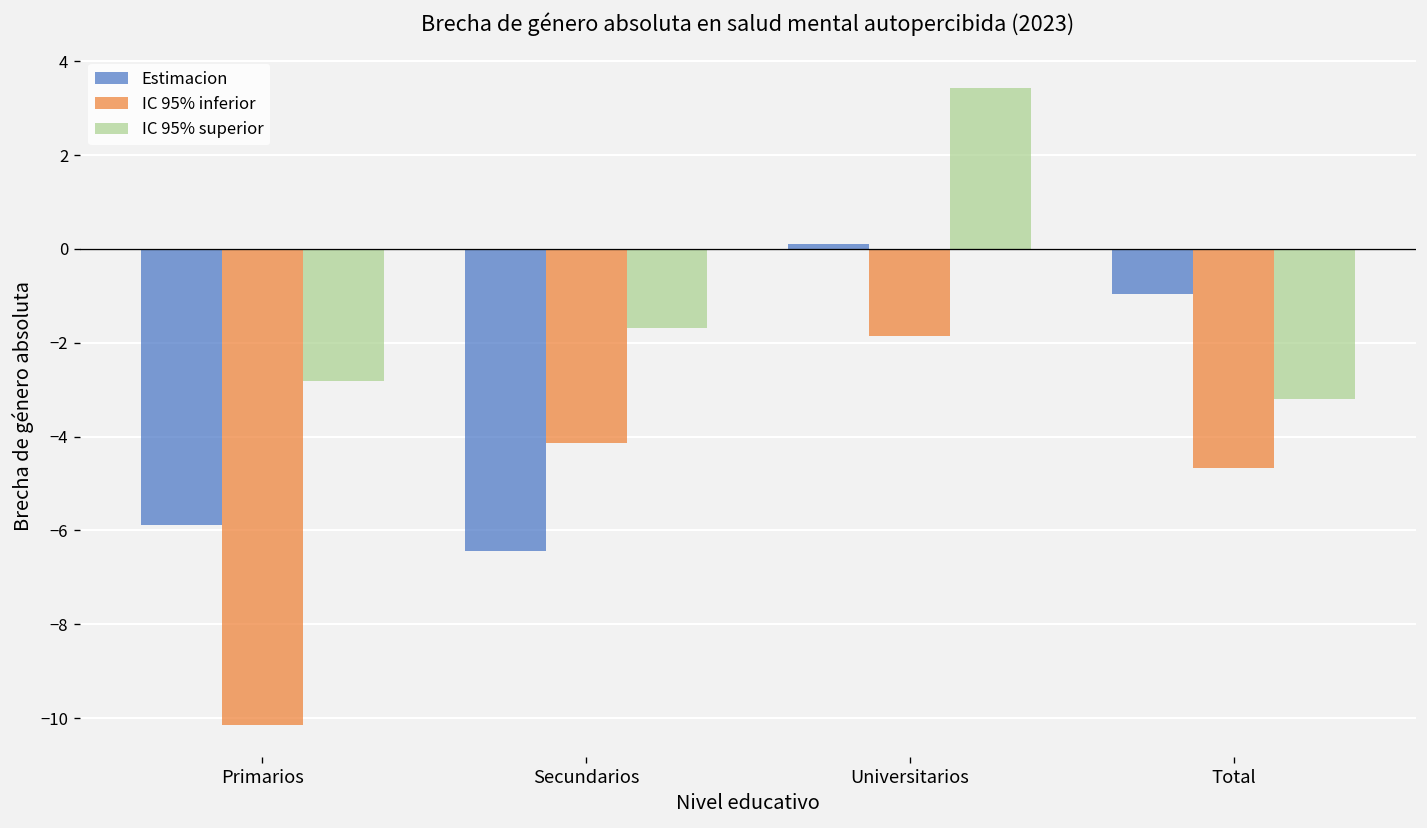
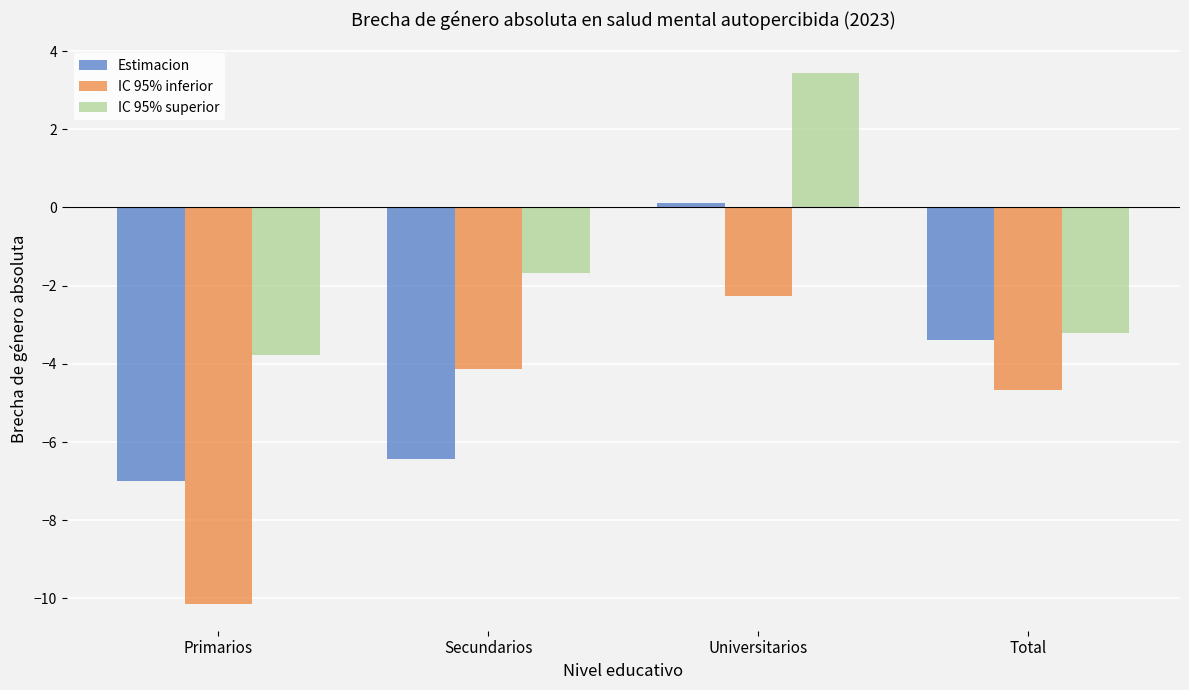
Estimacion, Primarios: -5.9 -> -7.0
IC 95% superior, Primarios: -2.8 -> -3.8
IC 95% inferior, Universitarios: -1.8 -> -2.3
Estimacion, Total: -1.0 -> -3.4
